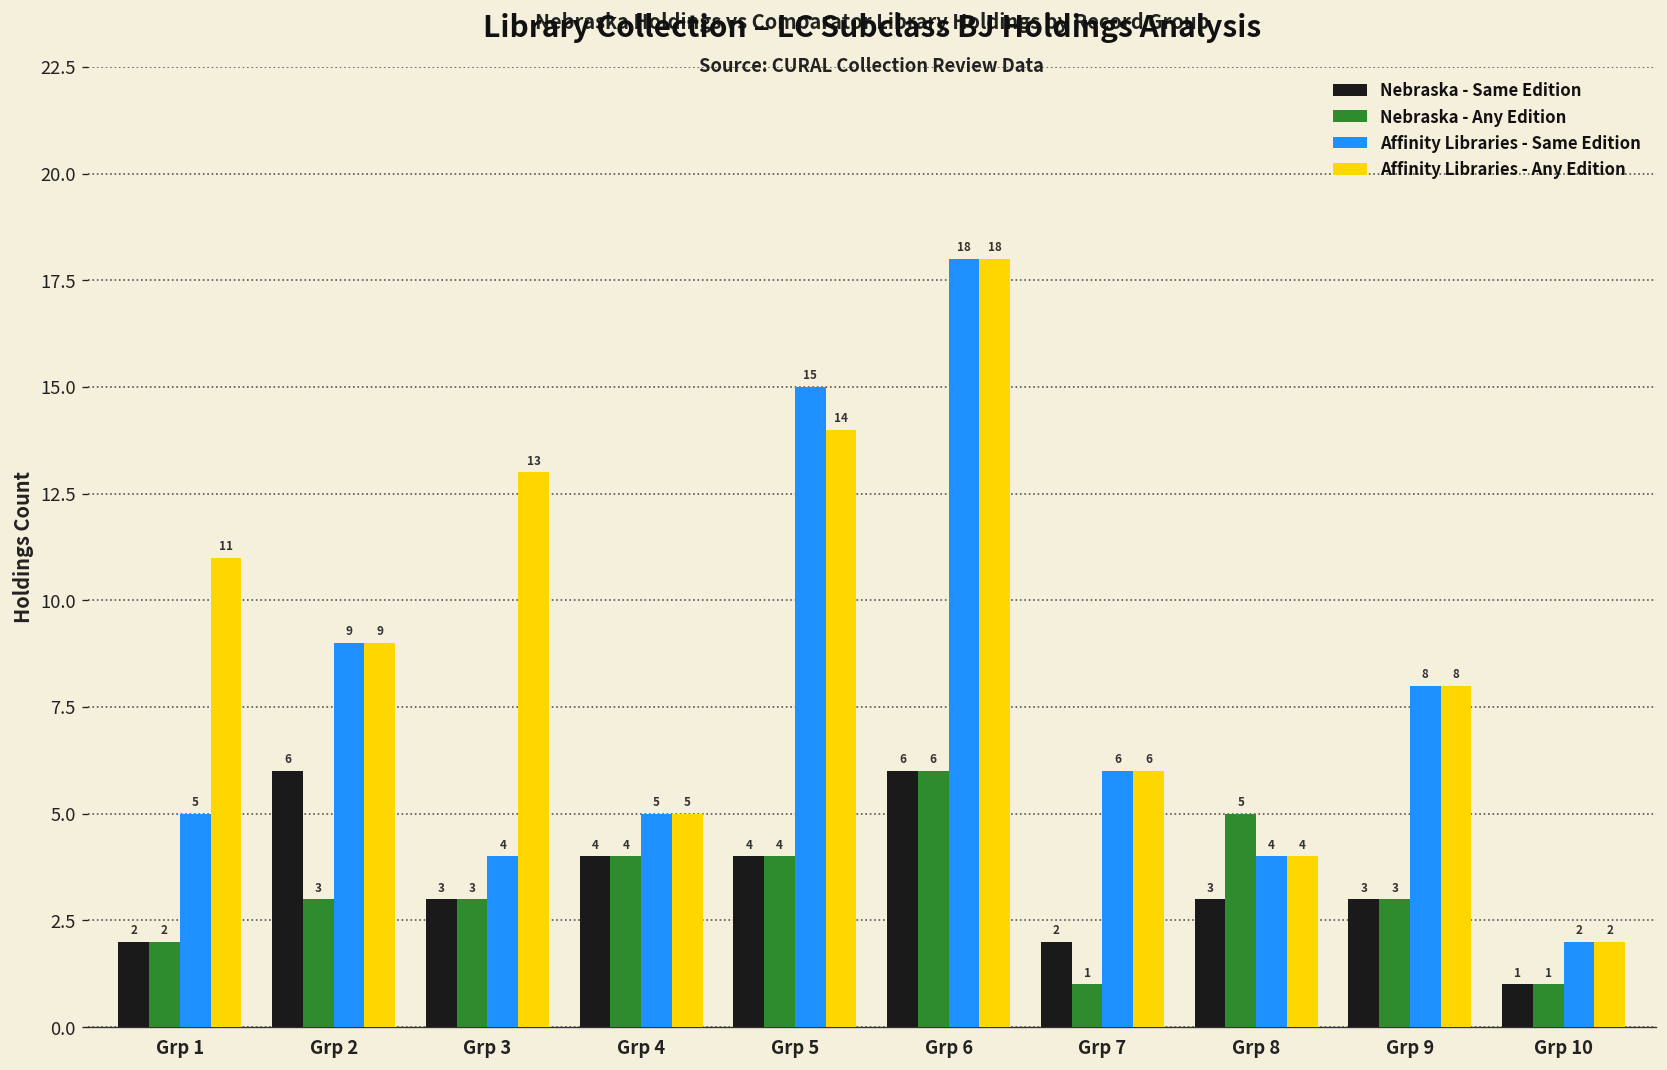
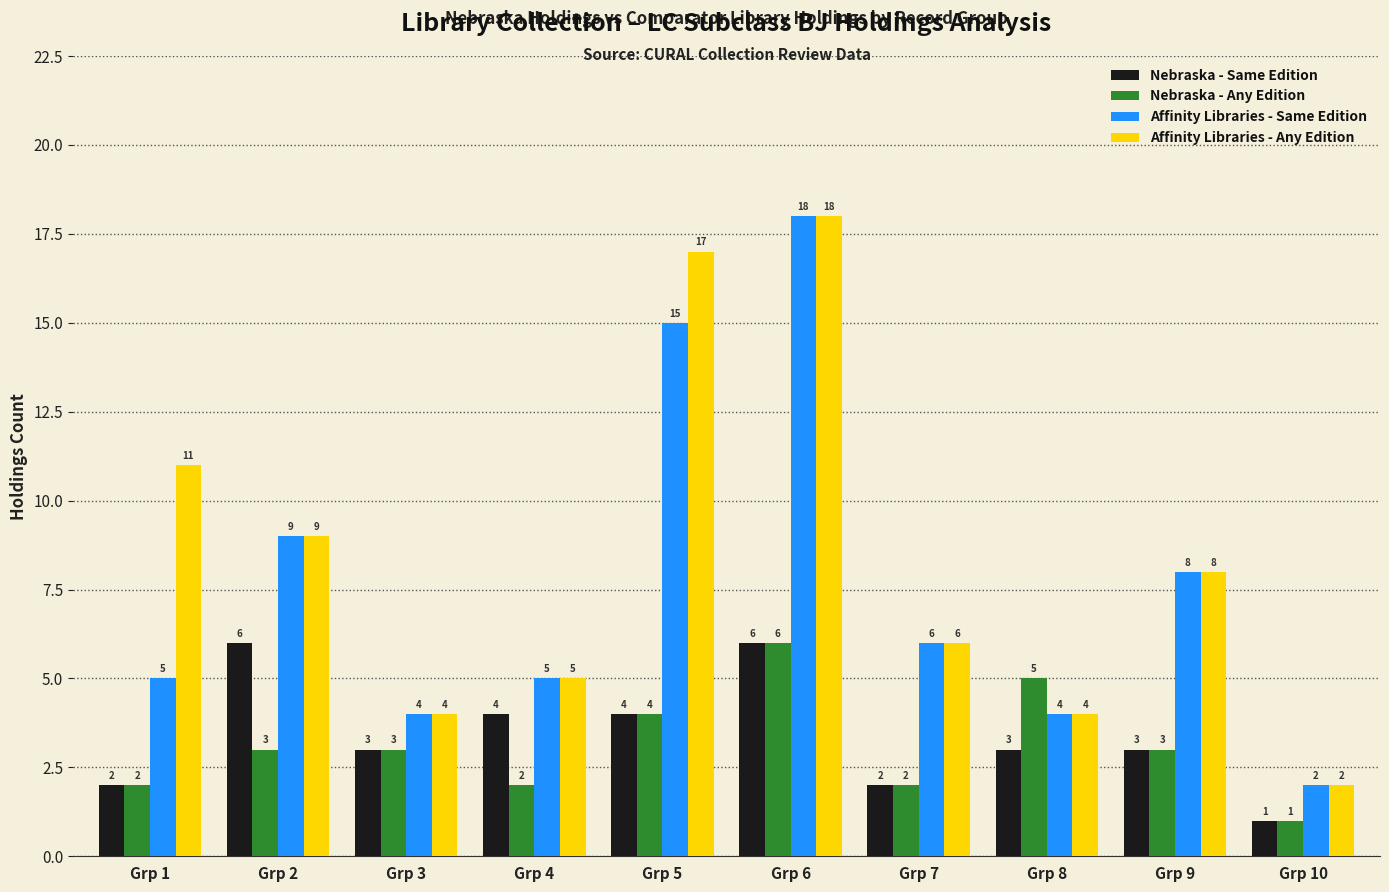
Affinity Libraries - Any Edition, Grp 3: 13 -> 4
Nebraska - Any Edition, Grp 4: 4 -> 2
Affinity Libraries - Any Edition, Grp 5: 14 -> 17
Nebraska - Any Edition, Grp 7: 1 -> 2
